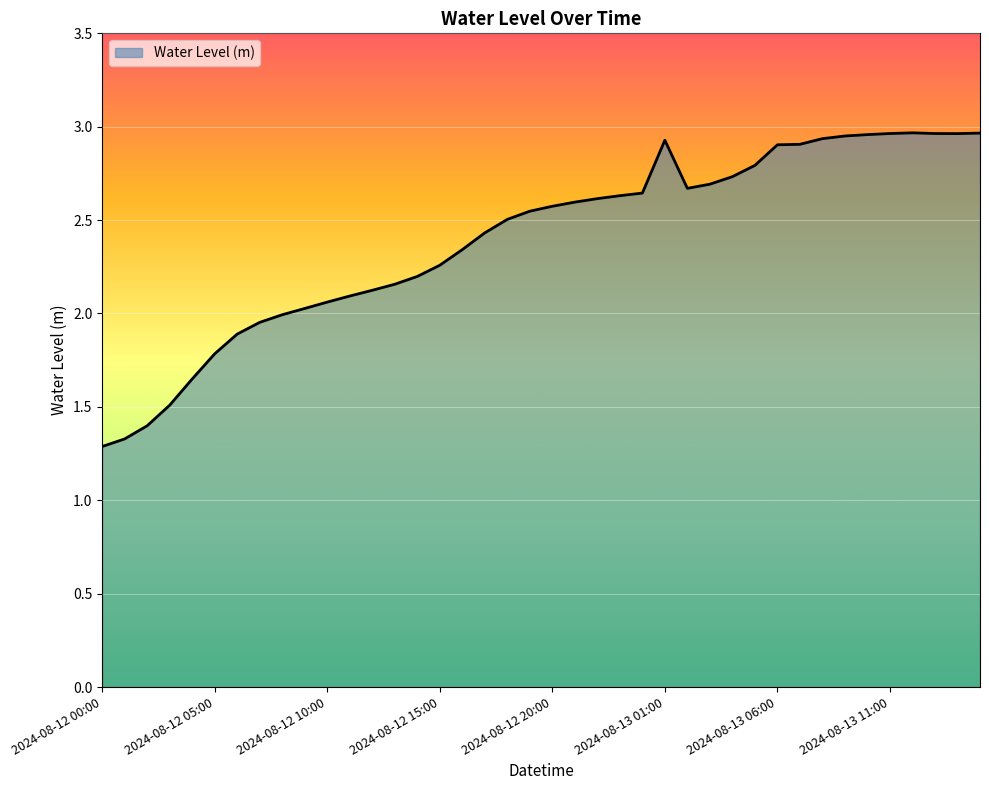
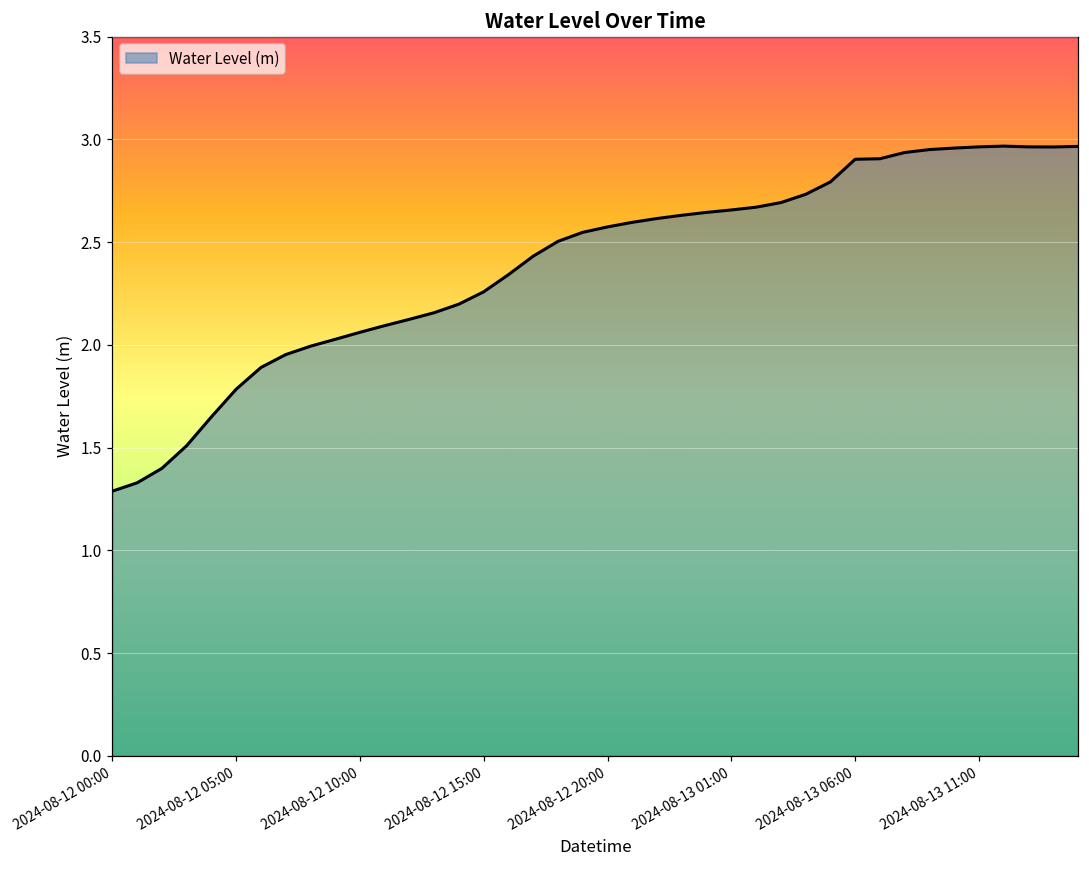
2024-08-13 01:00: 2.93 -> 2.66
